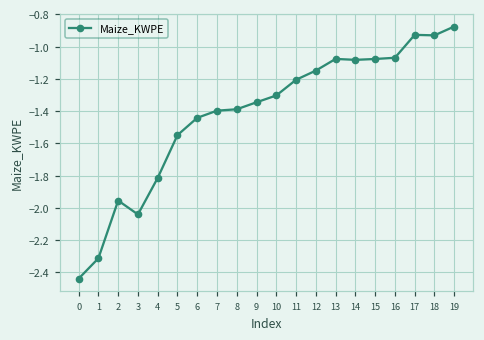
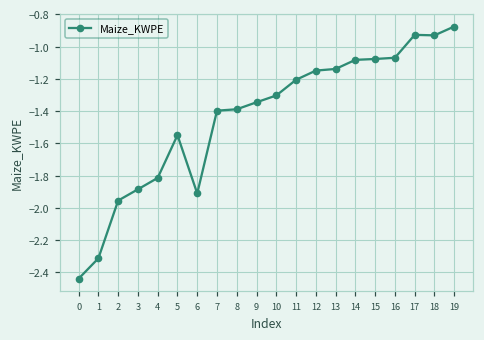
3: -2.04 -> -1.88
6: -1.44 -> -1.91
13: -1.08 -> -1.14
